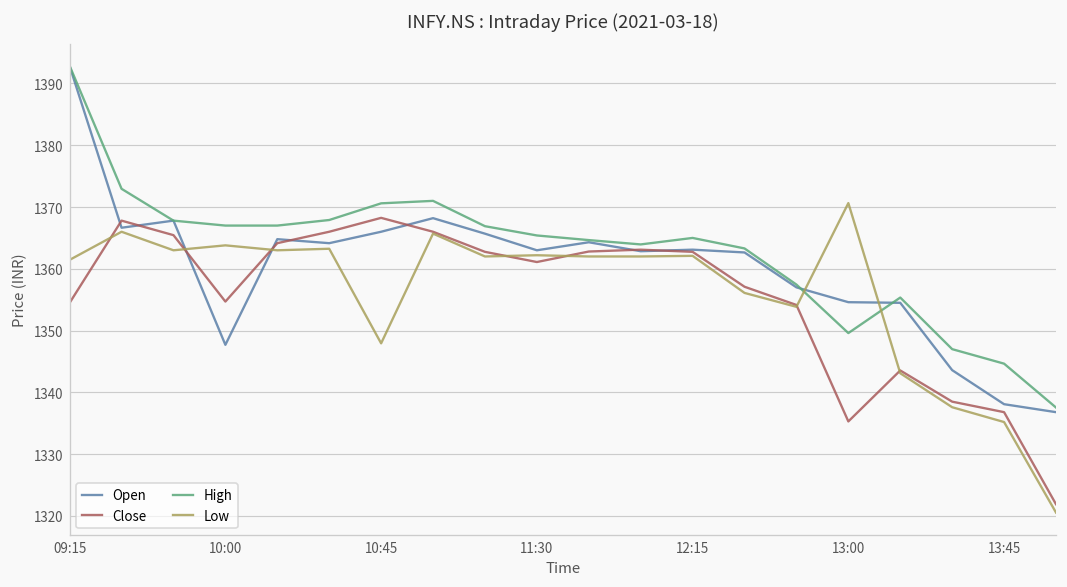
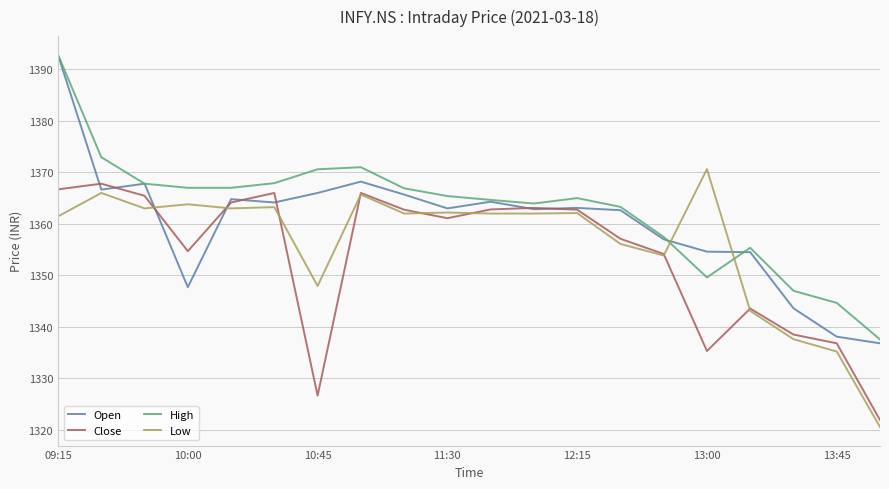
Close, 09:15: 1355 -> 1367
Close, 10:45: 1368 -> 1327
